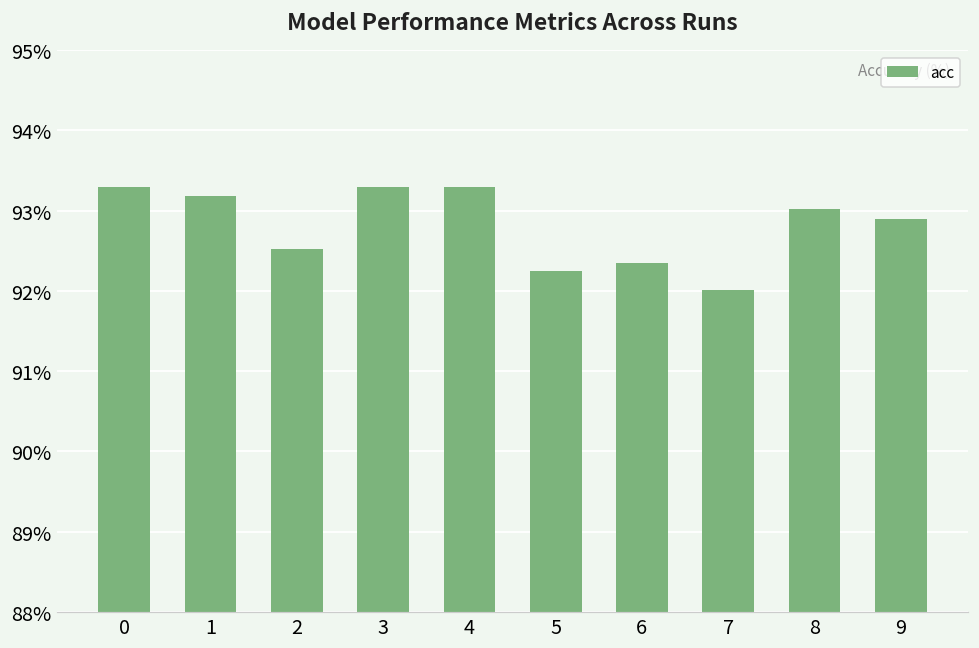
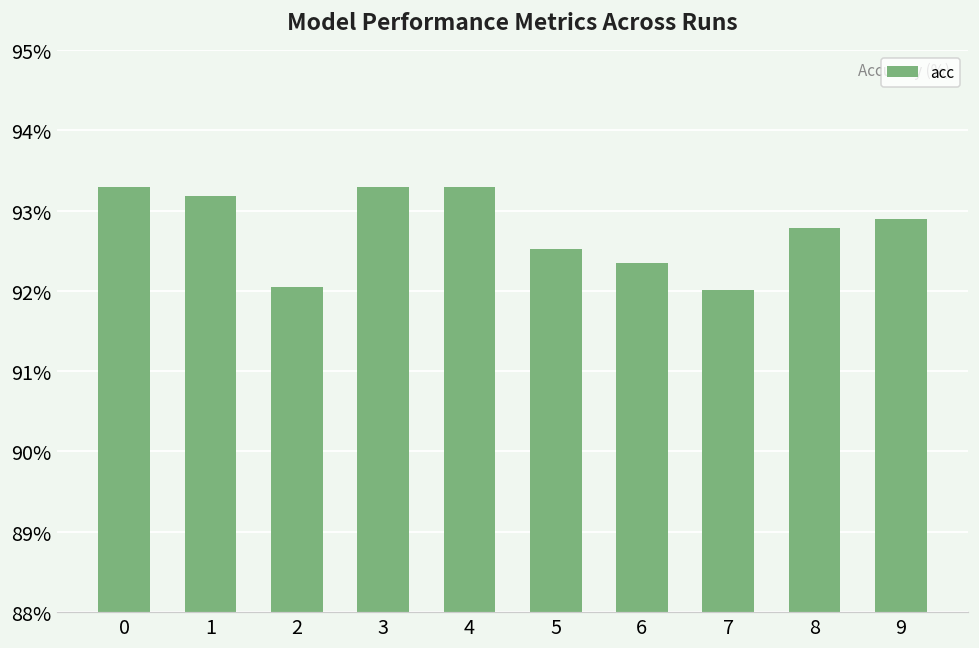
2: 92.5% -> 92.0%
5: 92.3% -> 92.5%
8: 93.0% -> 92.8%
